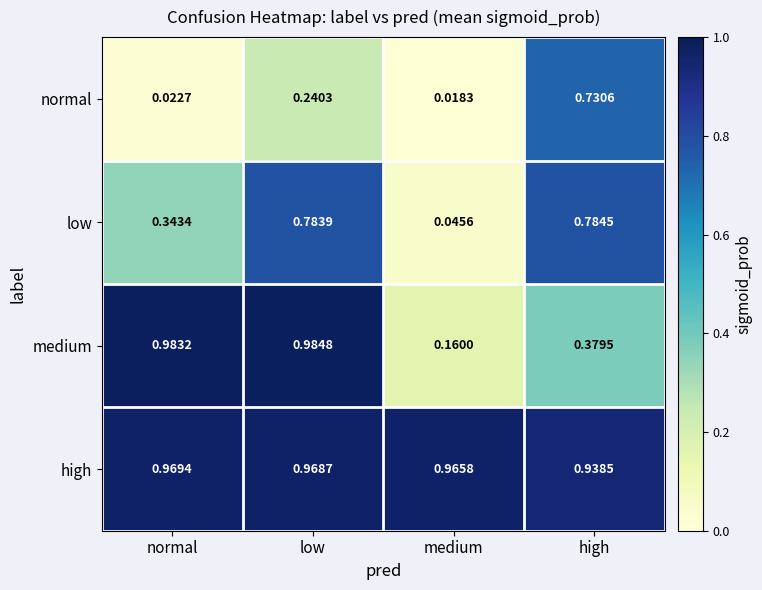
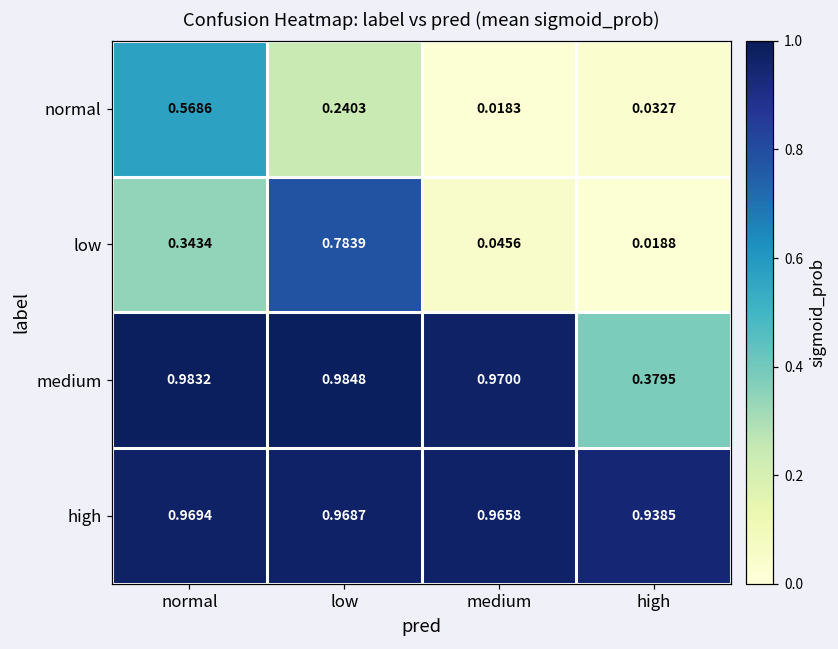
normal, normal: 0.0227 -> 0.5686
normal, high: 0.7306 -> 0.0327
low, high: 0.7845 -> 0.0188
medium, medium: 0.1600 -> 0.9700
